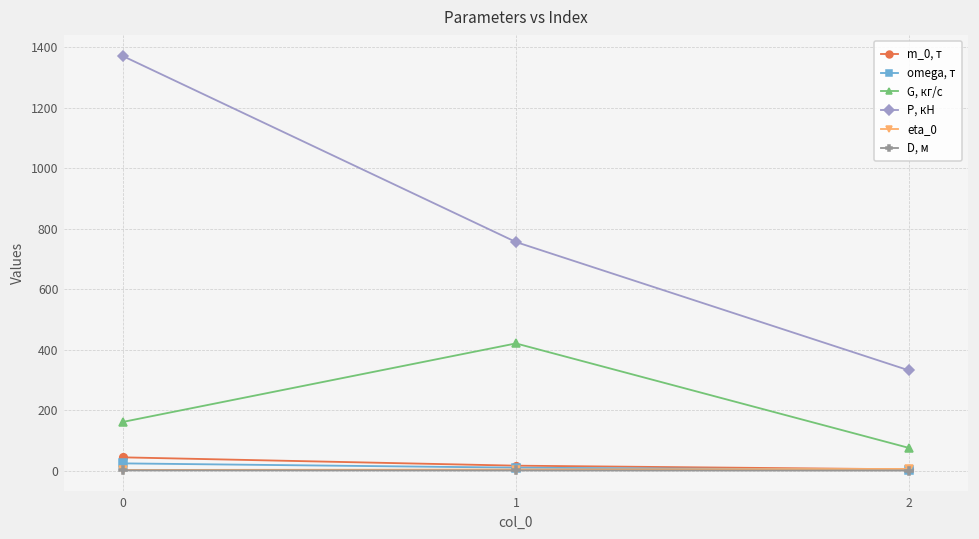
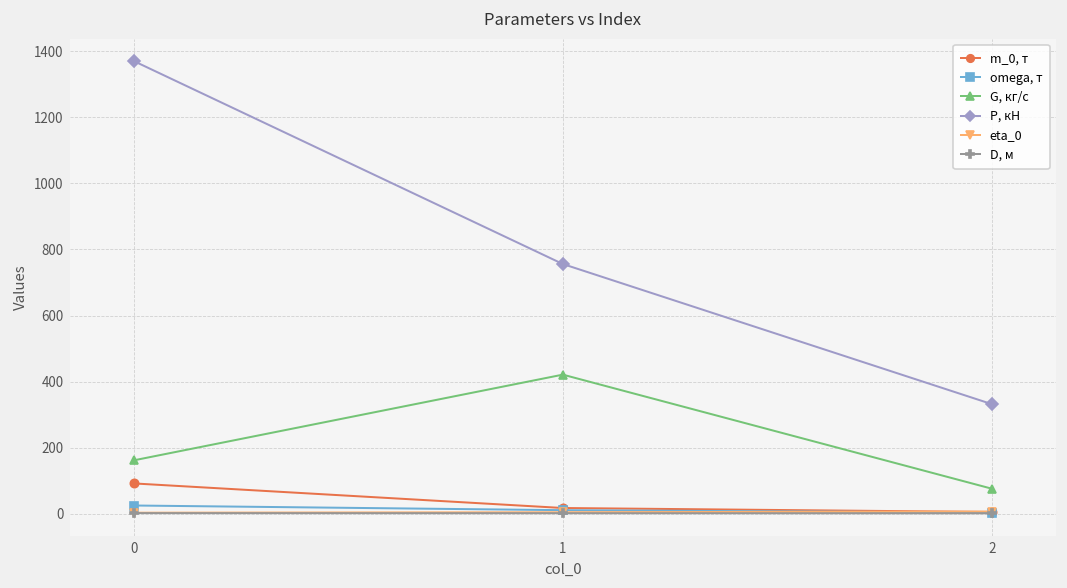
m_0, т, 0: 40 -> 90
